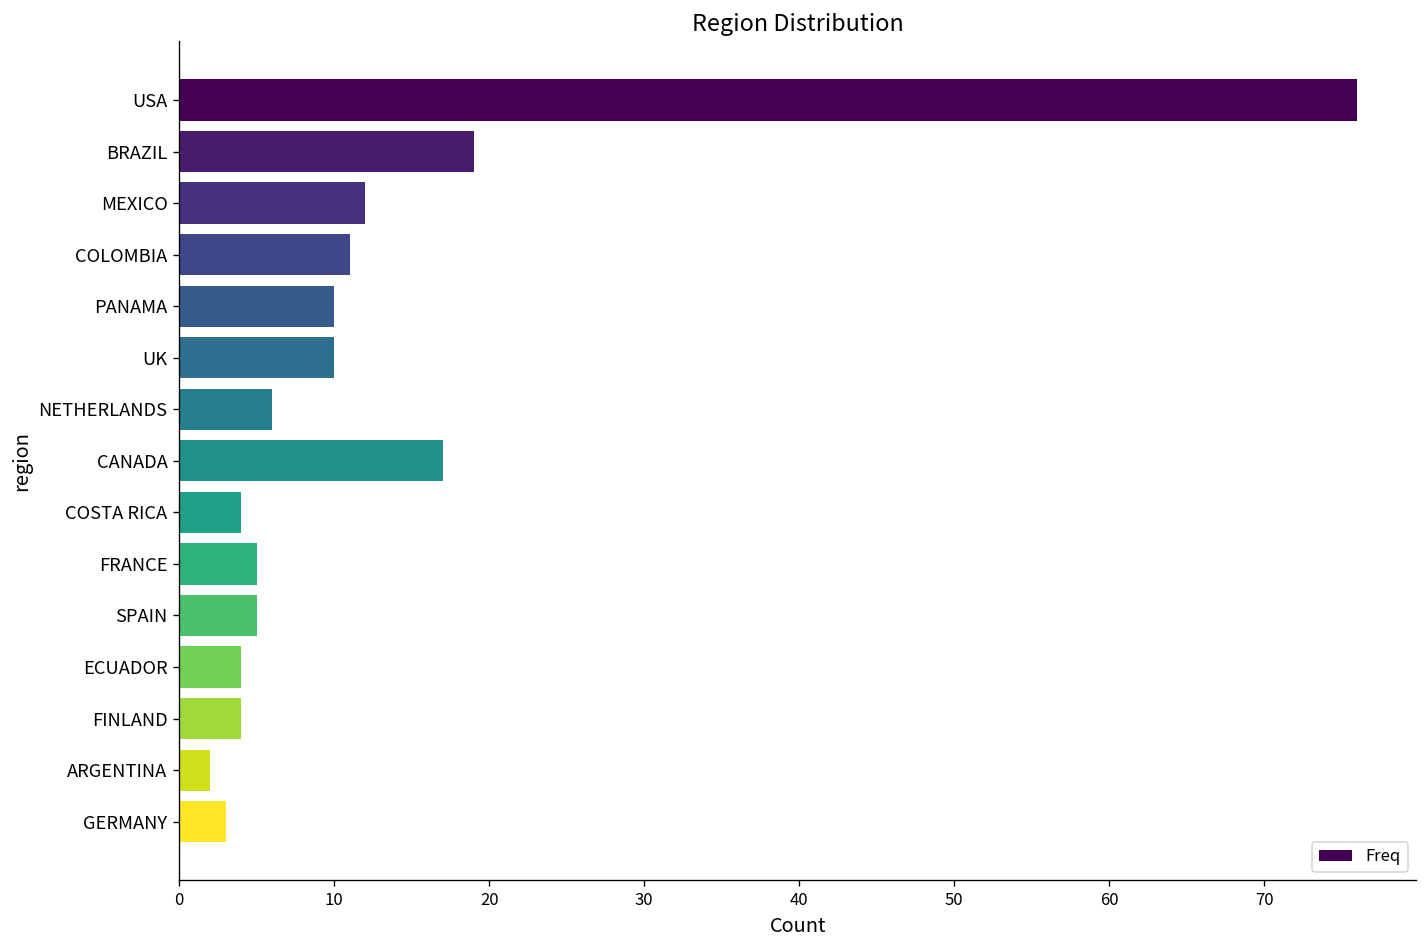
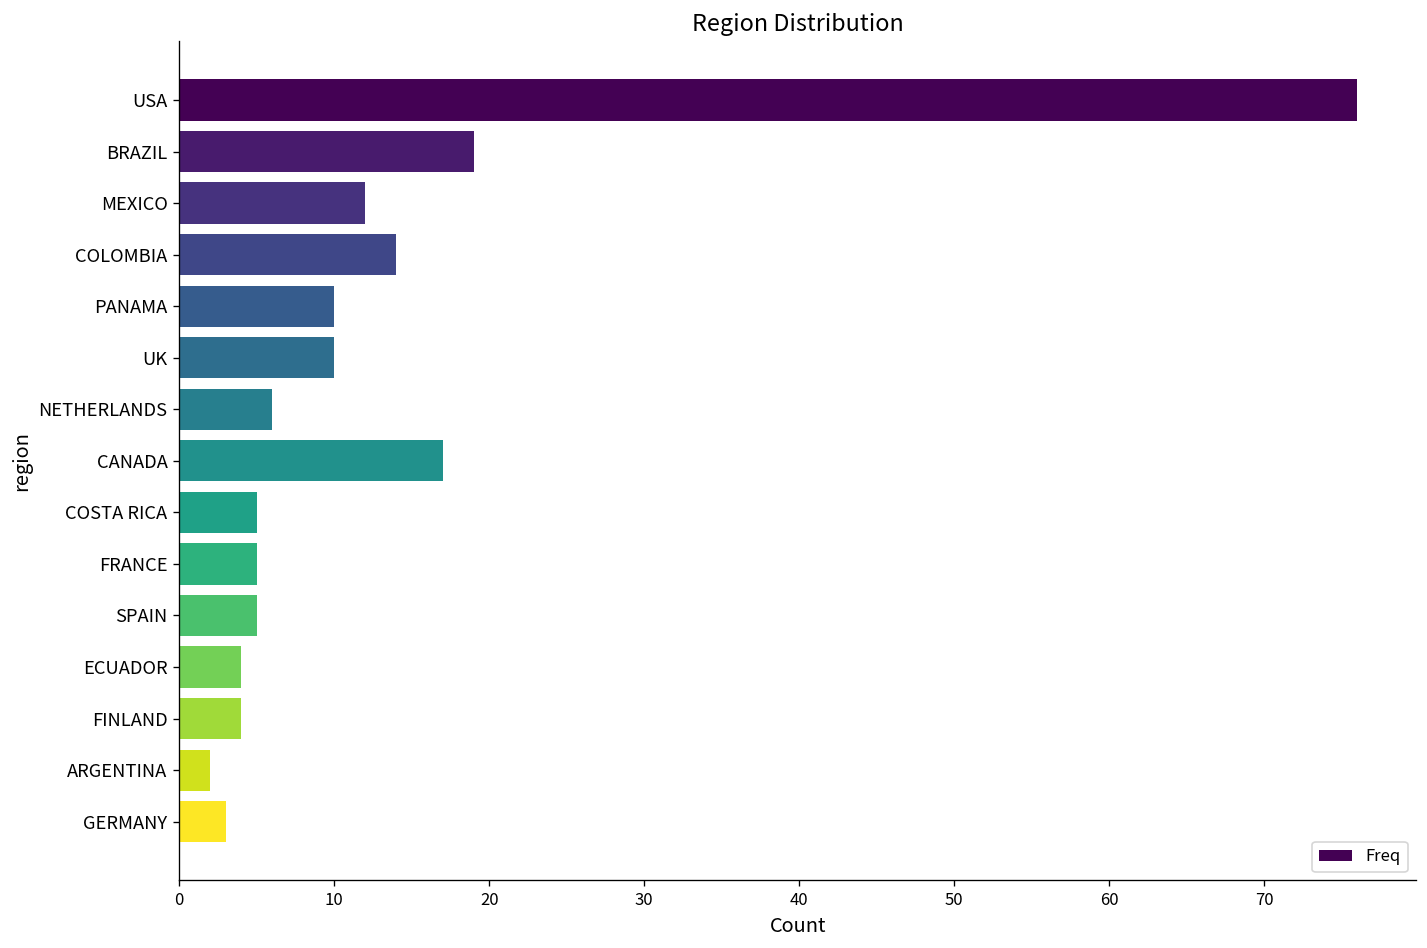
COLOMBIA: 11 -> 14
COSTA RICA: 4 -> 5
